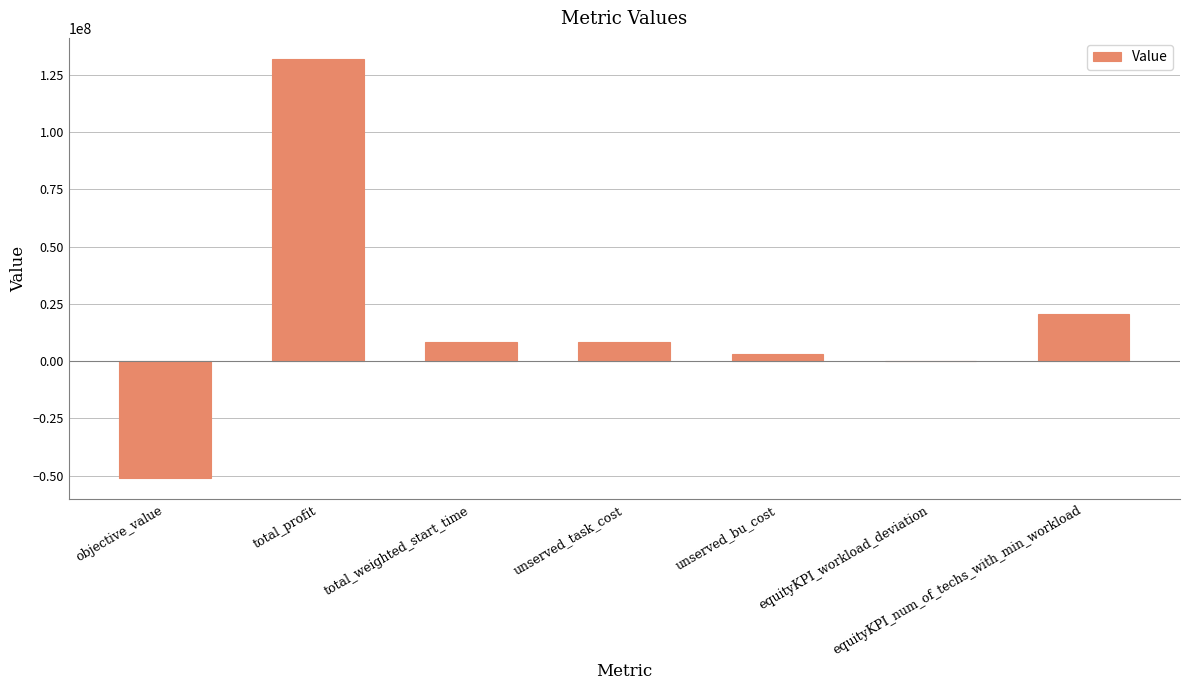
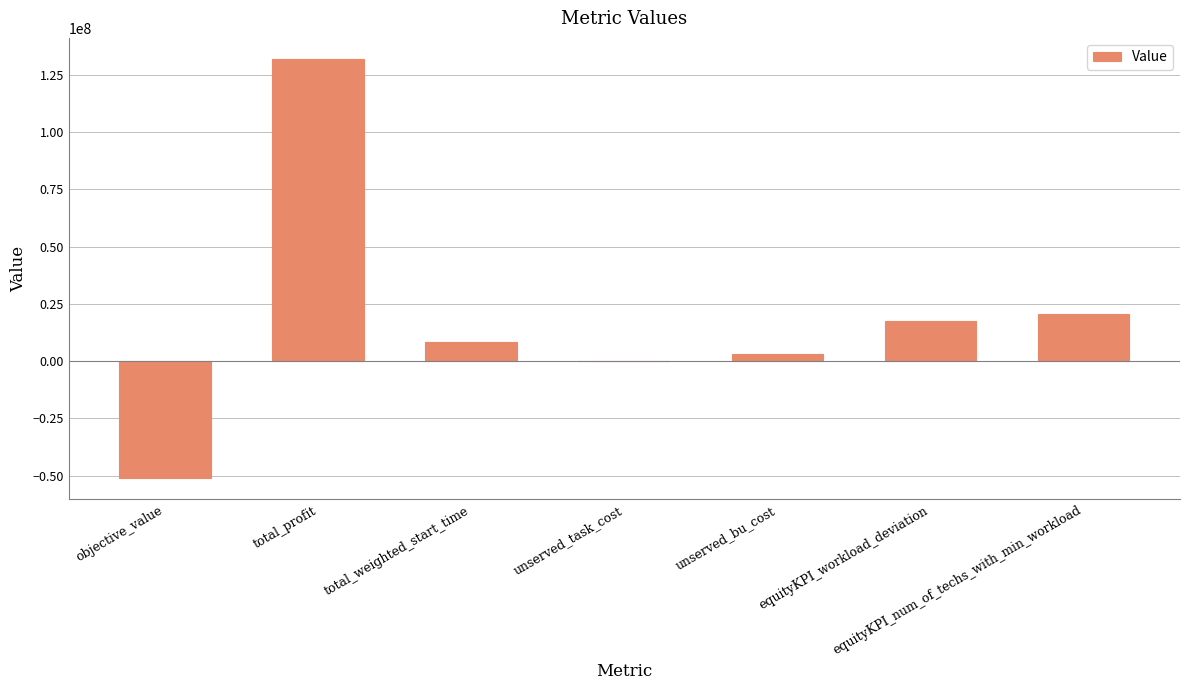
unserved_task_cost: 8000000 -> 0
equityKPI_workload_deviation: 0 -> 17000000
